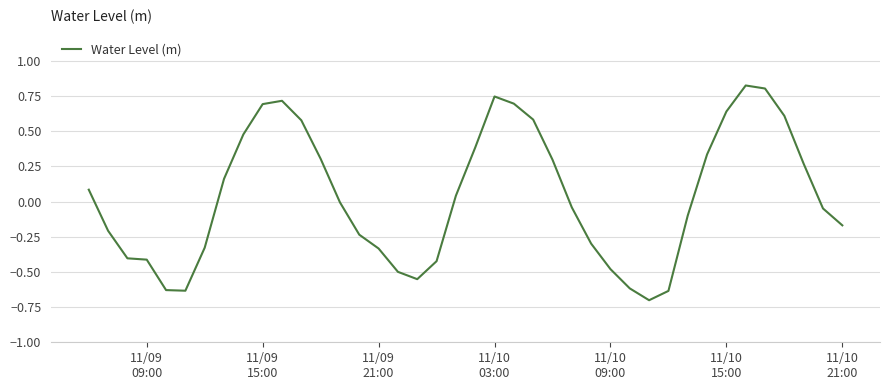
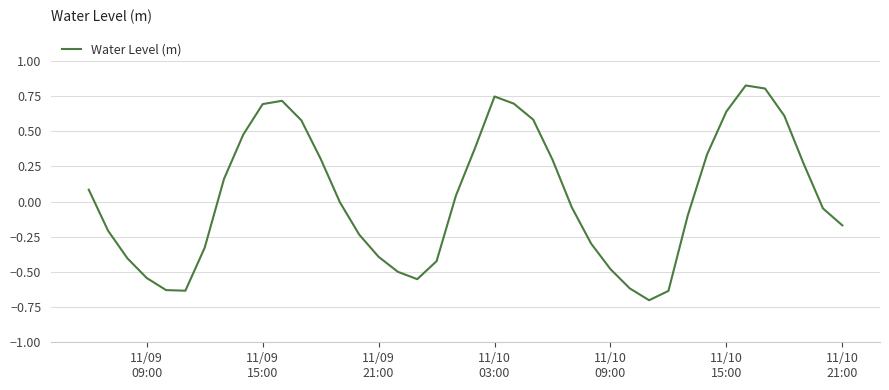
11/09 09:00: -0.41 -> -0.54
11/09 21:00: -0.33 -> -0.39
